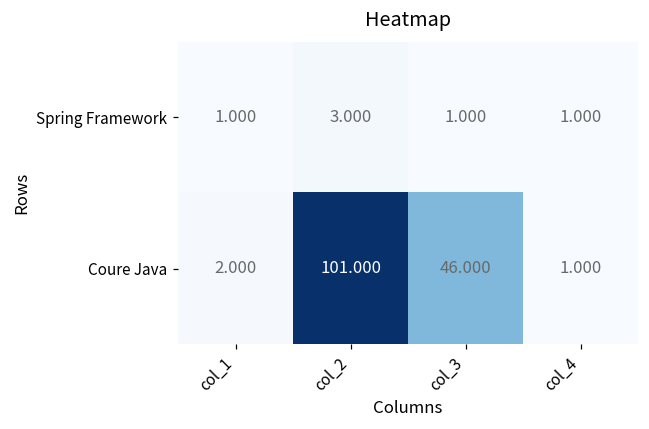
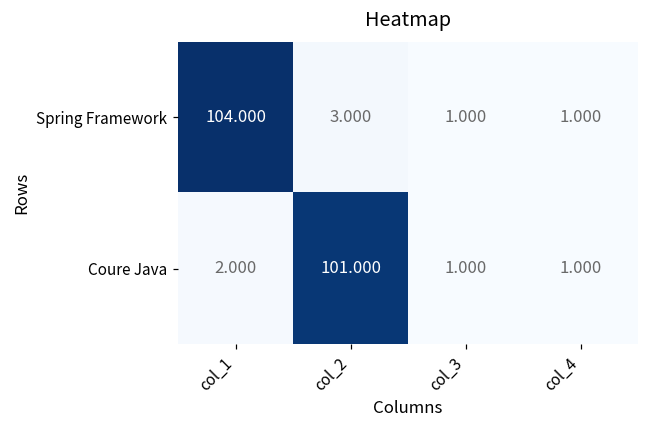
Spring Framework, col_1: 1.000 -> 104.000
Coure Java, col_3: 46.000 -> 1.000
